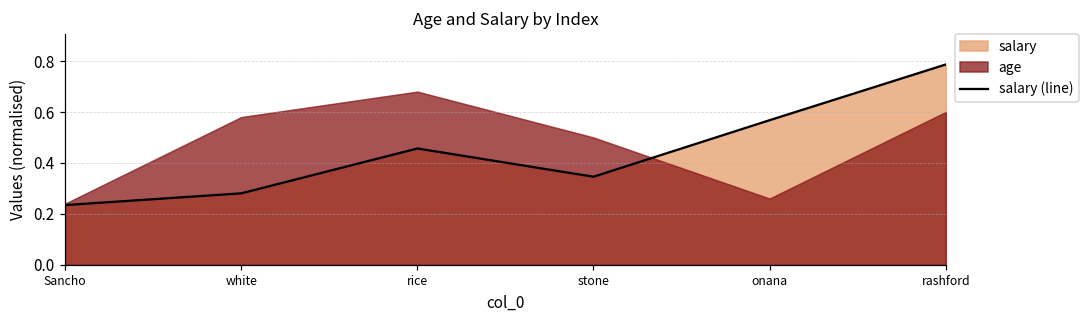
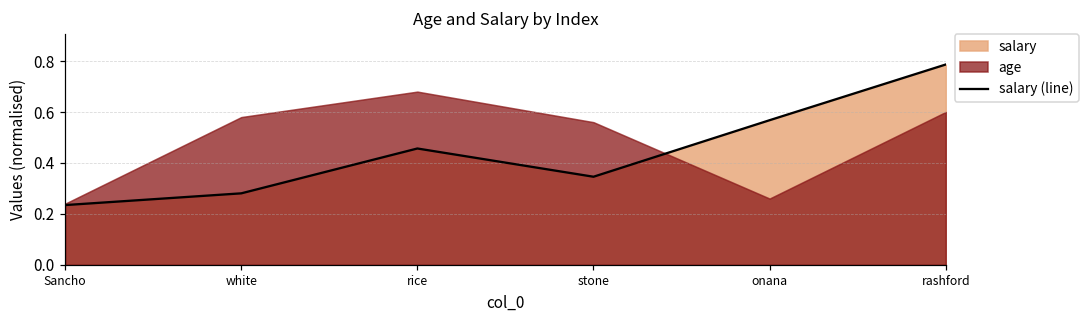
age, stone: 0.50 -> 0.56
